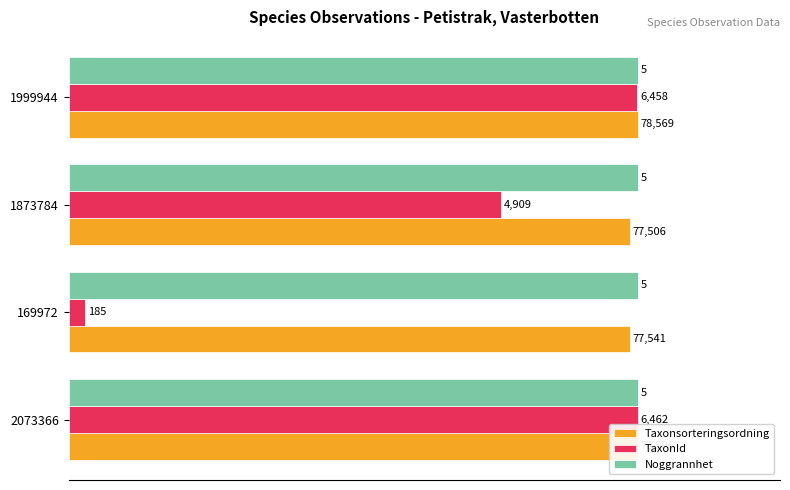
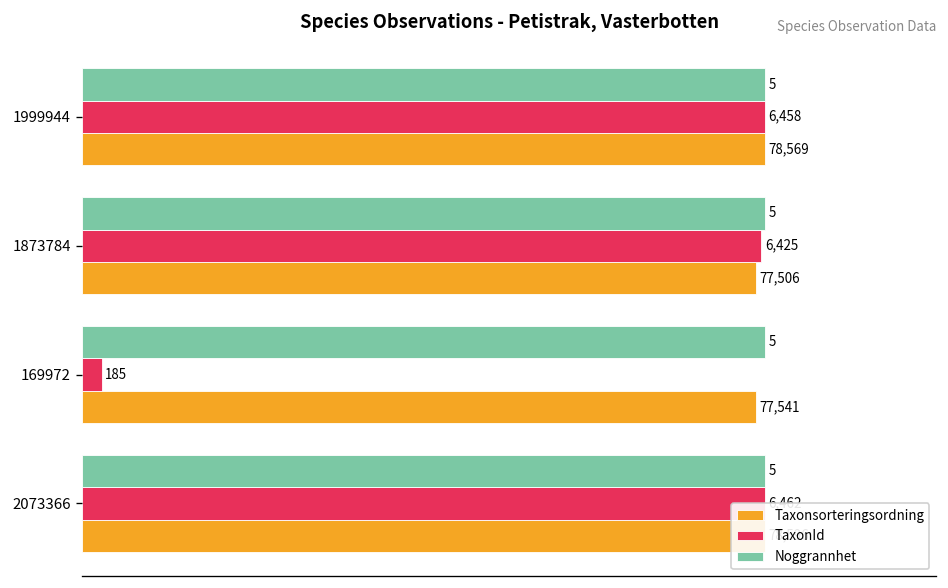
TaxonId, 1873784: 4,909 -> 6,425
